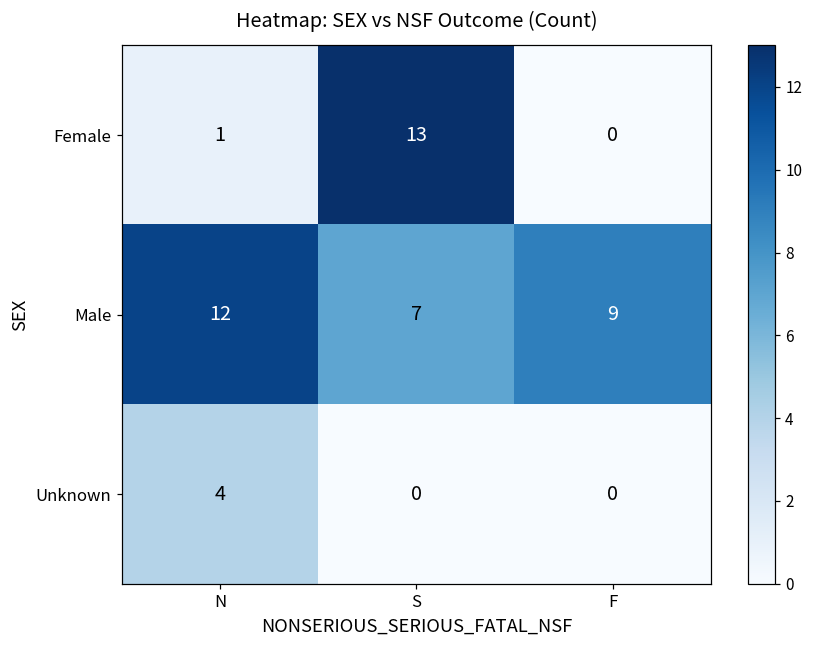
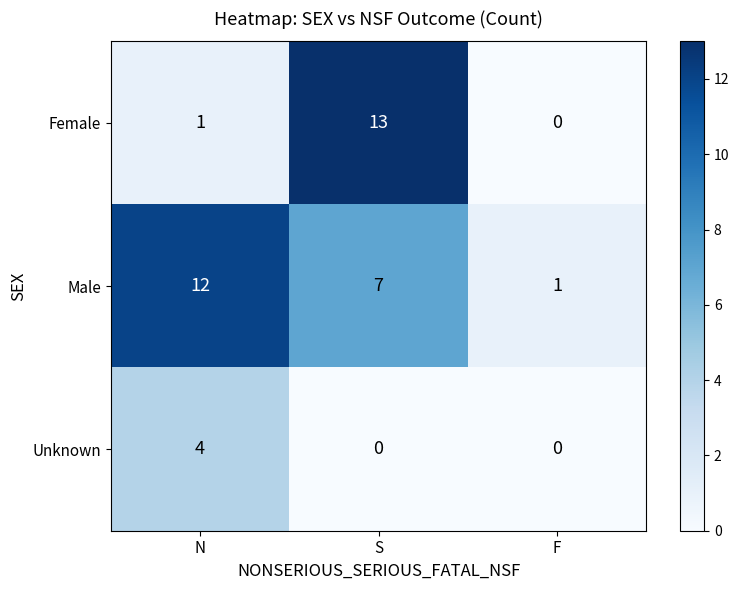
Male, F: 9 -> 1
